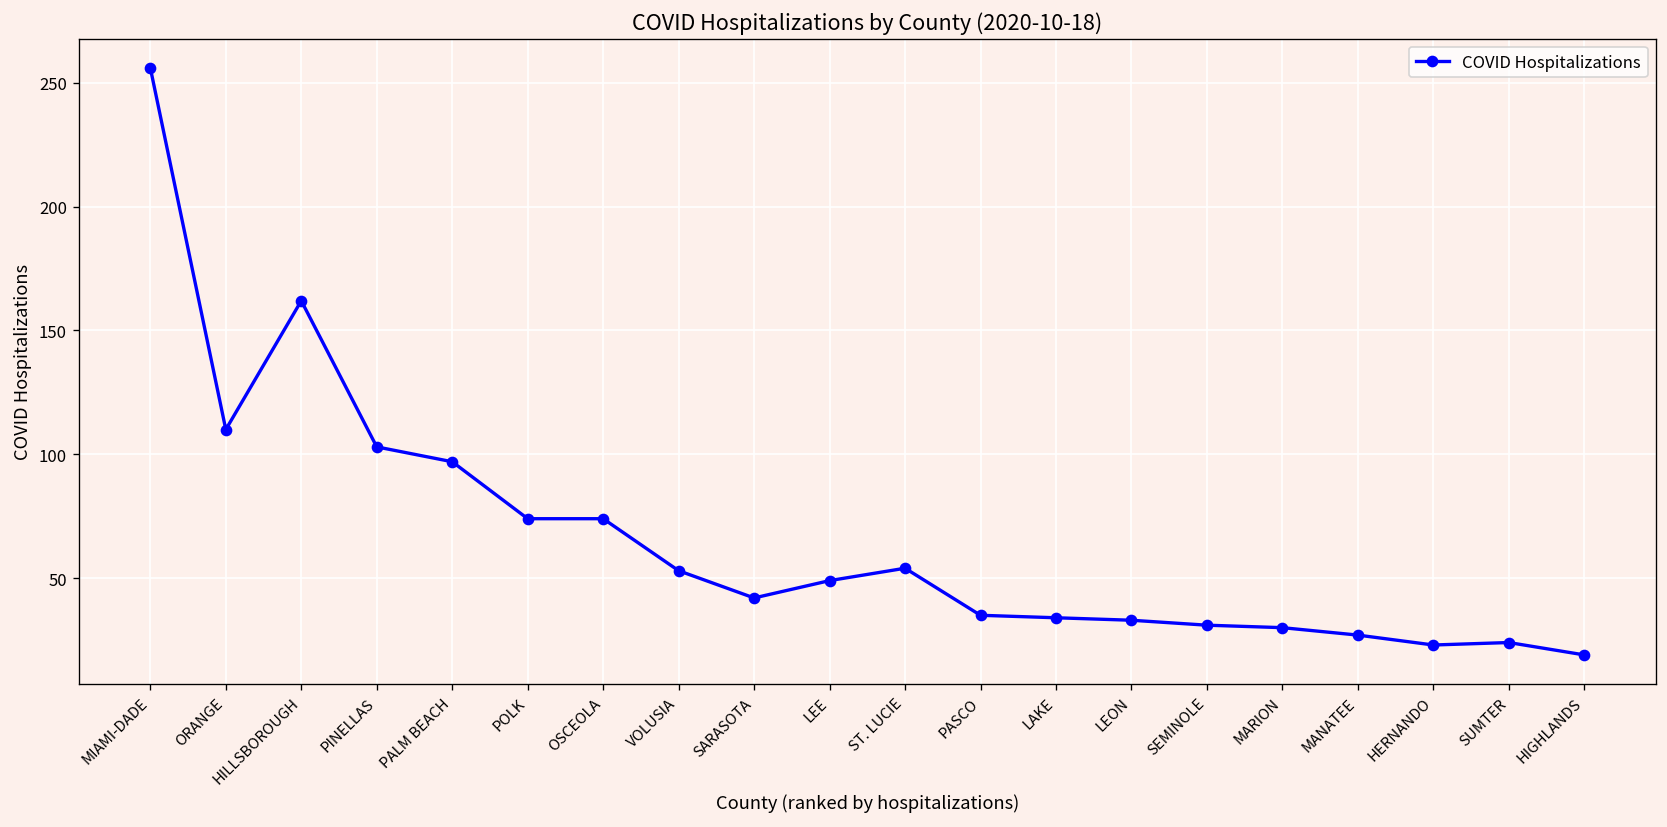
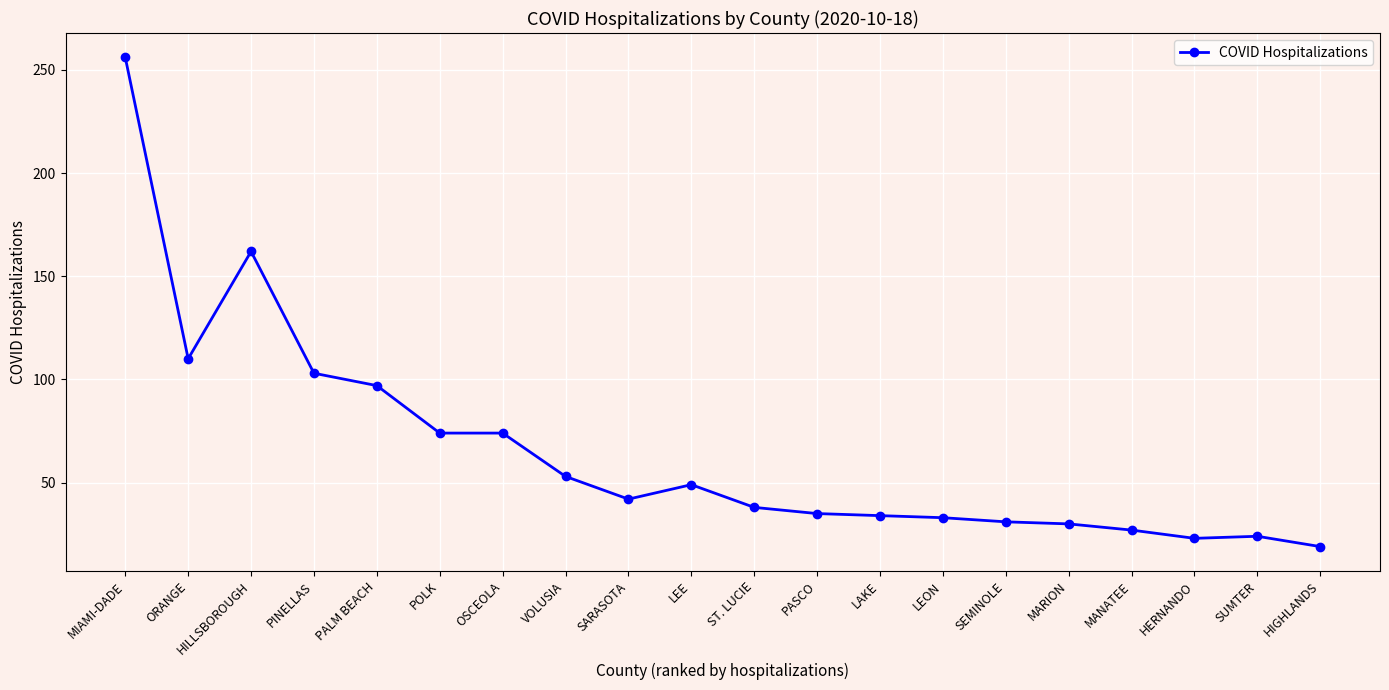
ST. LUCIE: 54 -> 38
